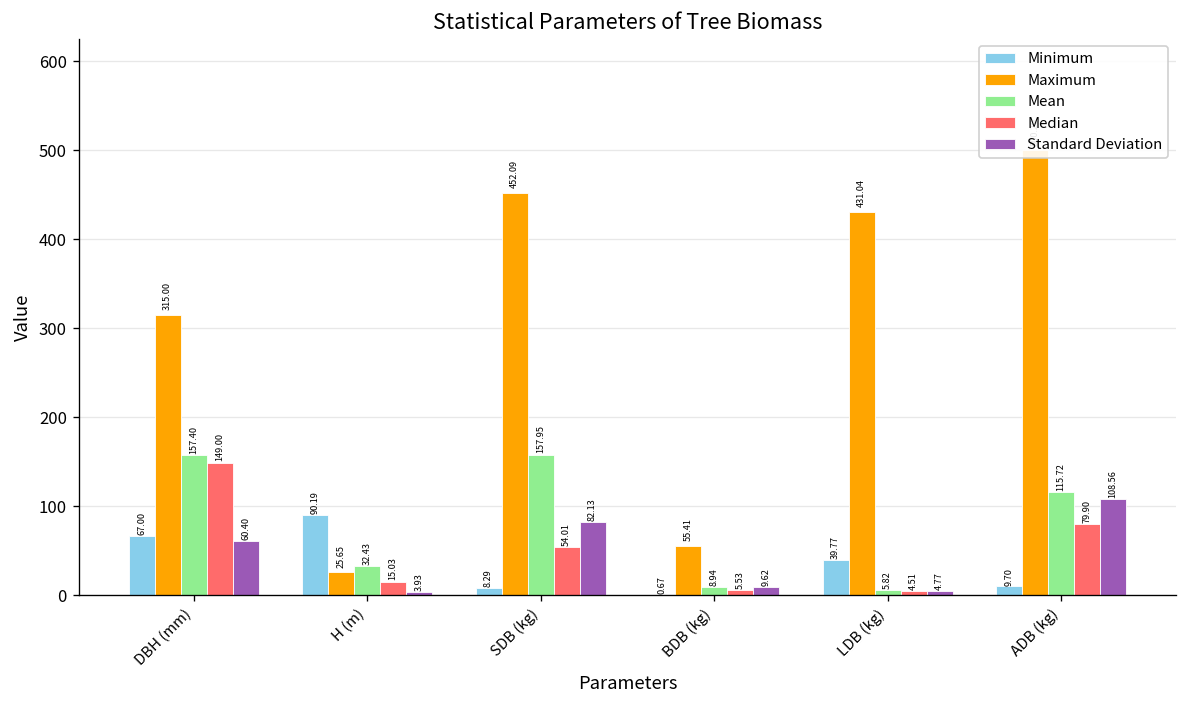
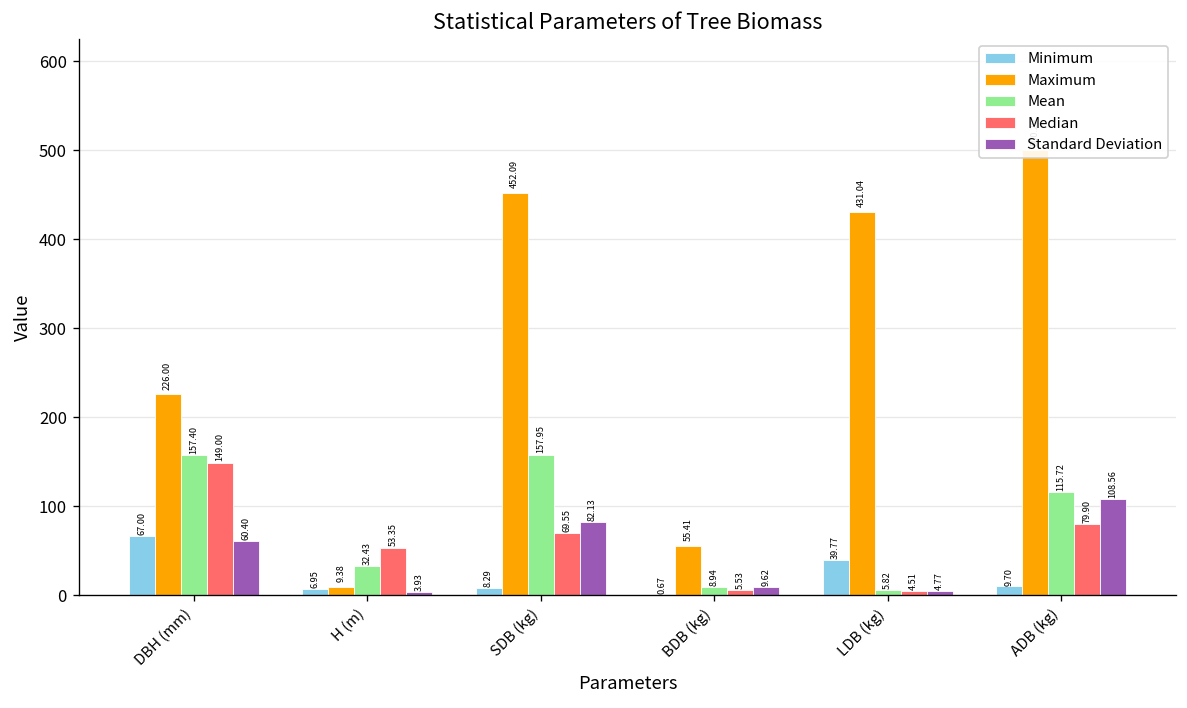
Maximum, DBH (mm): 315.00 -> 226.00
Minimum, H (m): 90.19 -> 6.95
Maximum, H (m): 25.65 -> 9.38
Median, H (m): 15.03 -> 53.35
Median, SDB (kg): 54.01 -> 69.55
